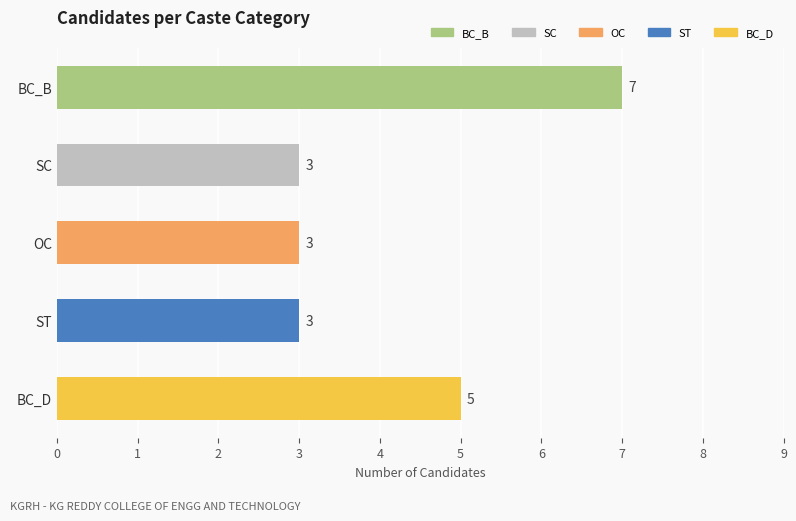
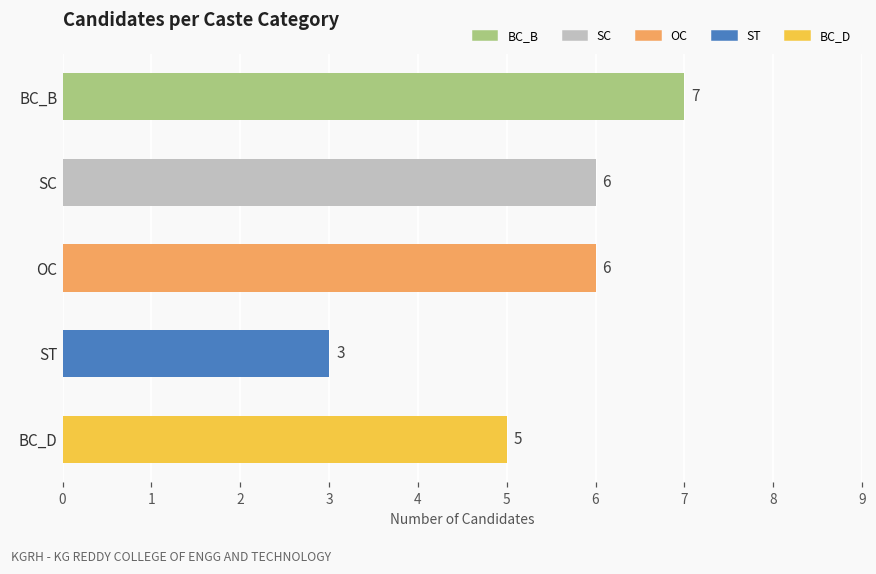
SC: 3 -> 6
OC: 3 -> 6
